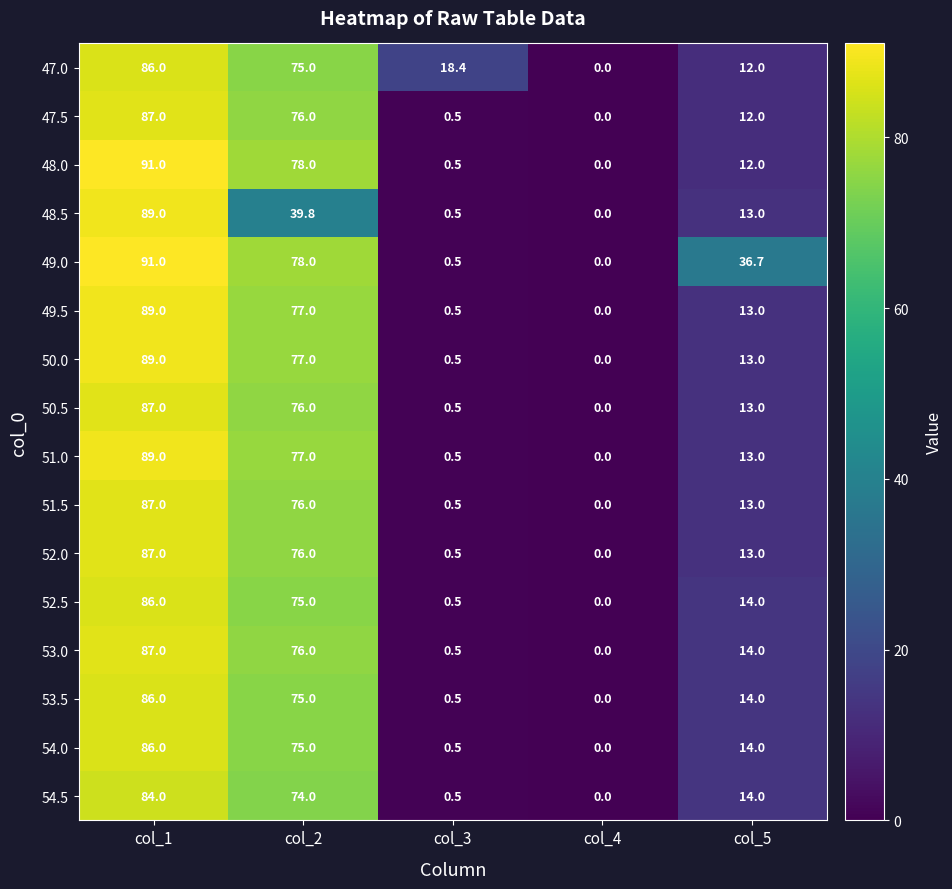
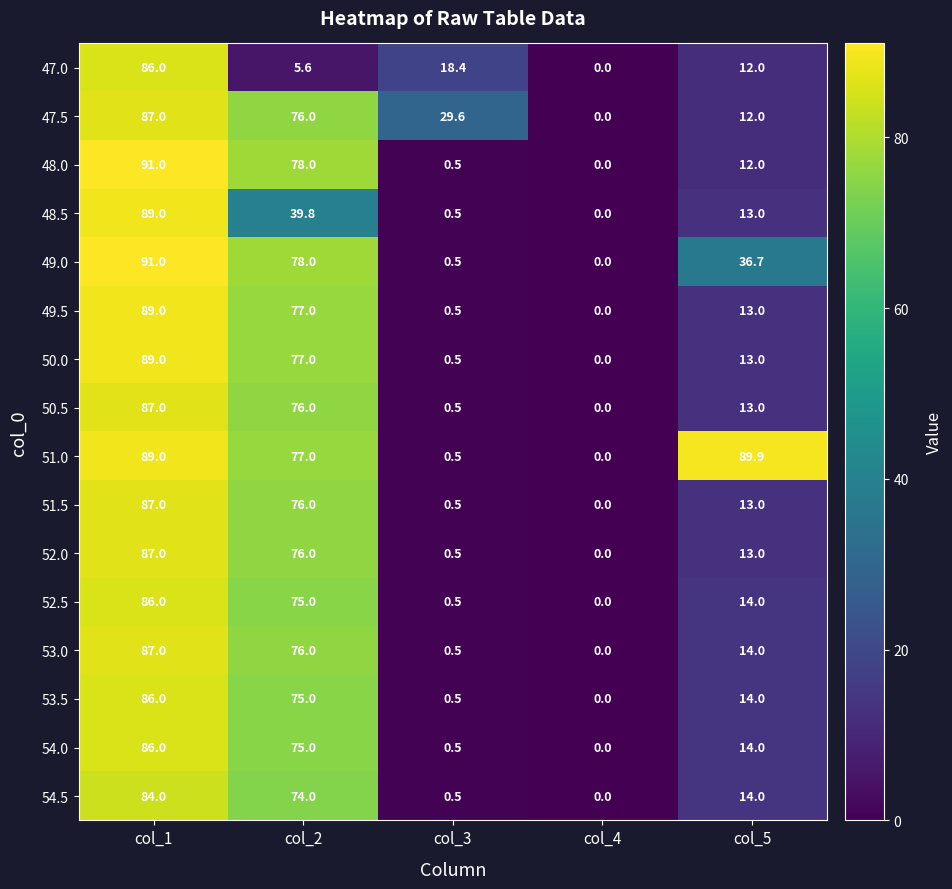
47.0, col_2: 75.0 -> 5.6
47.5, col_3: 0.5 -> 29.6
51.0, col_5: 13.0 -> 89.9
